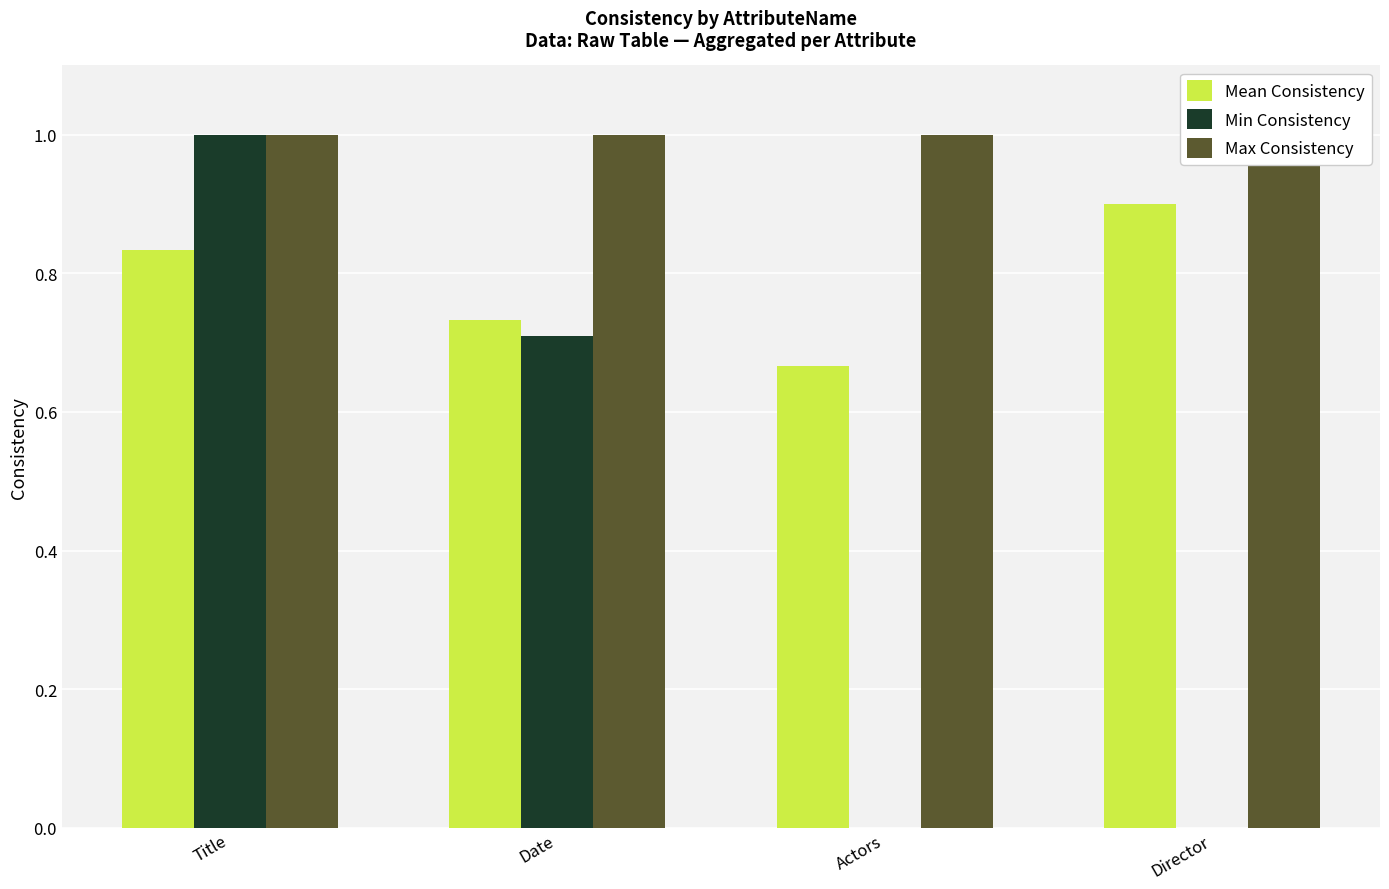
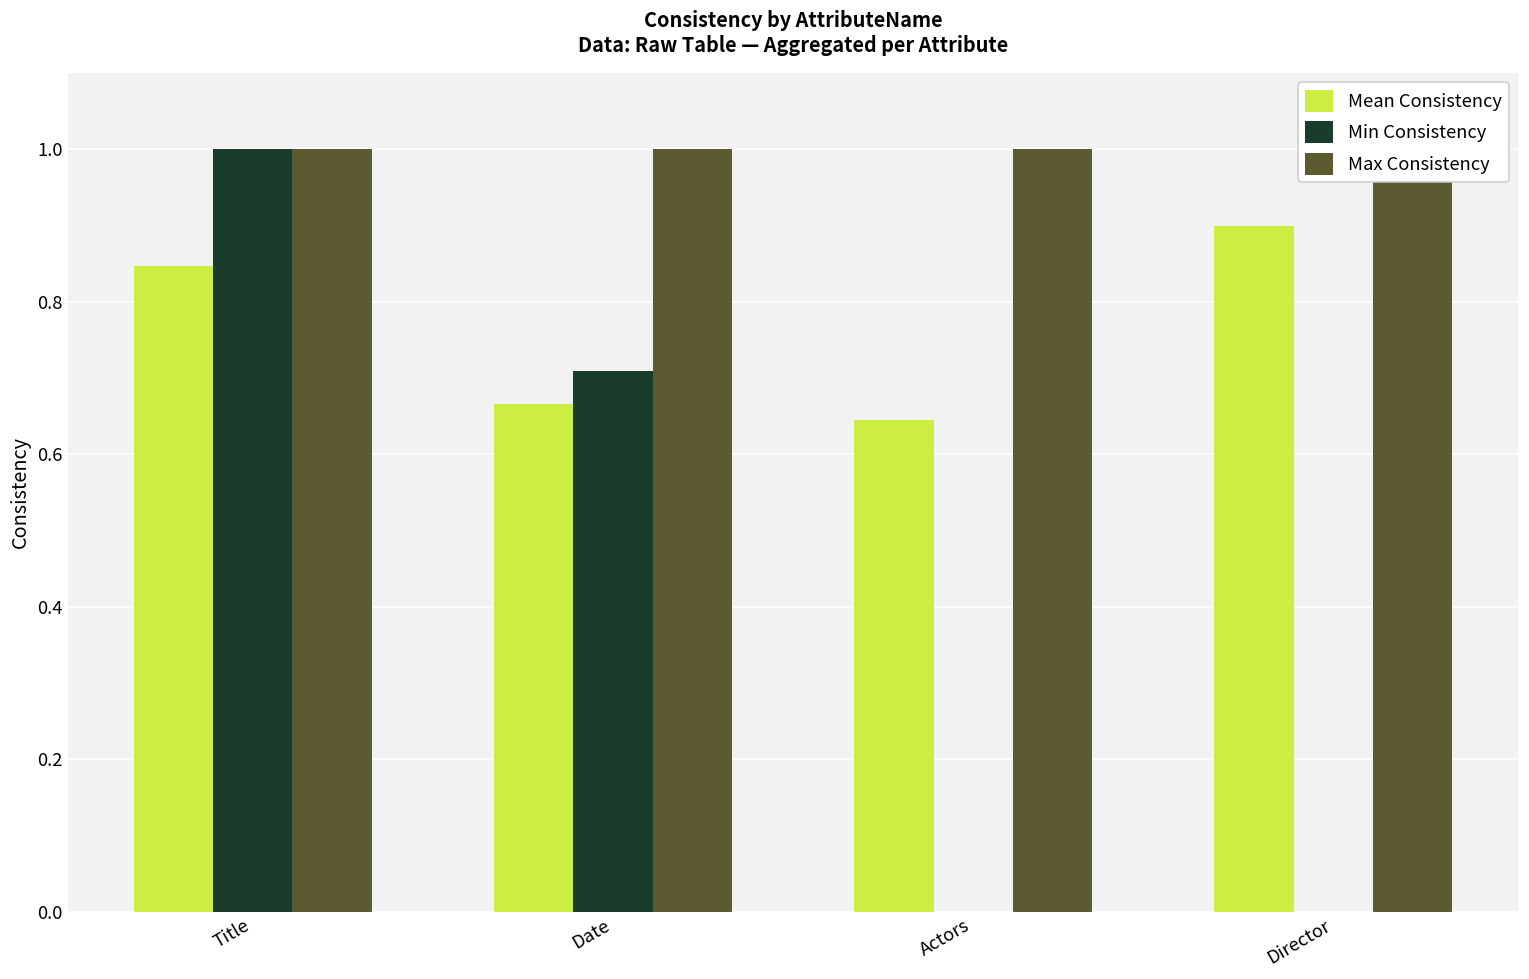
Mean Consistency, Title: 0.83 -> 0.85
Mean Consistency, Date: 0.73 -> 0.67
Mean Consistency, Actors: 0.67 -> 0.64
